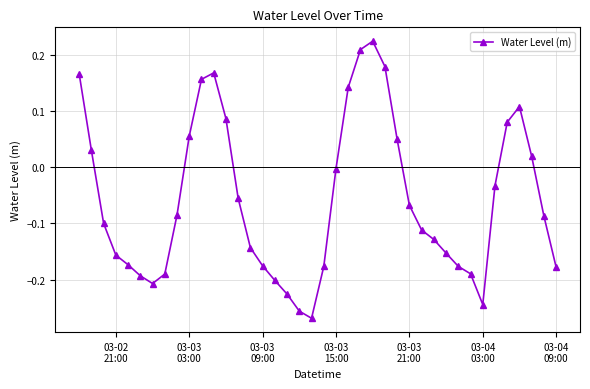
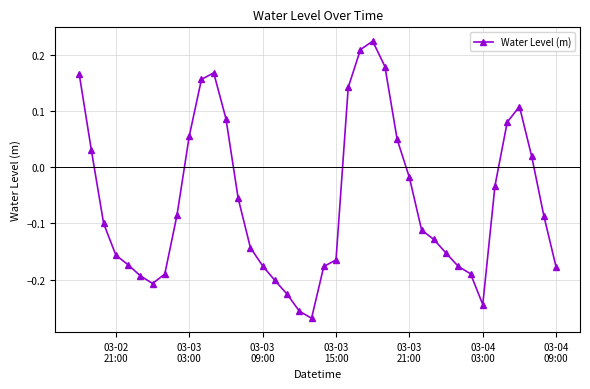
03-03 15:00: 0.00 -> -0.16
03-03 21:00: -0.07 -> -0.02
